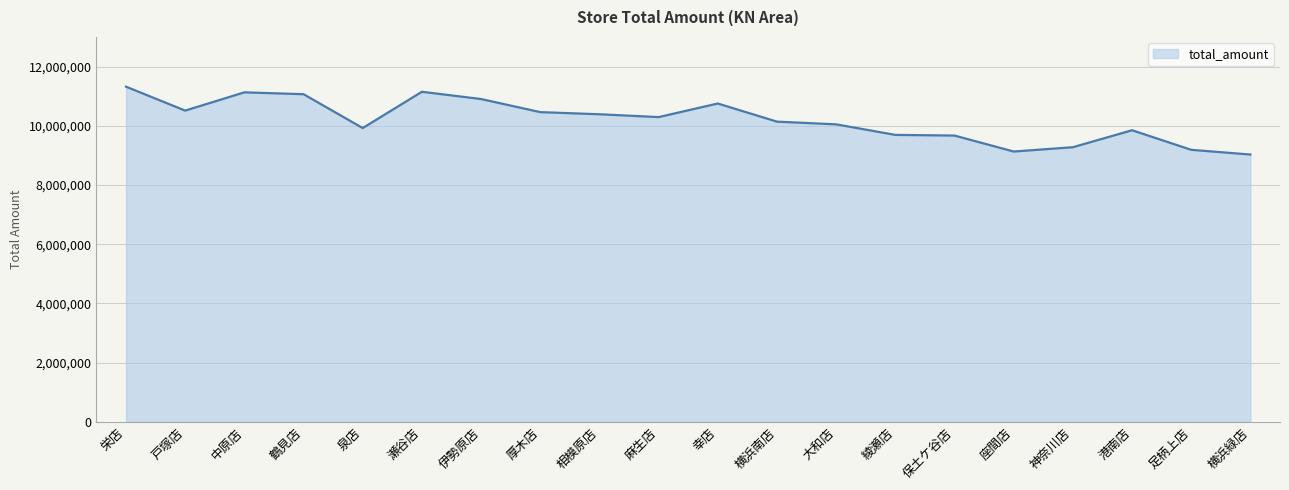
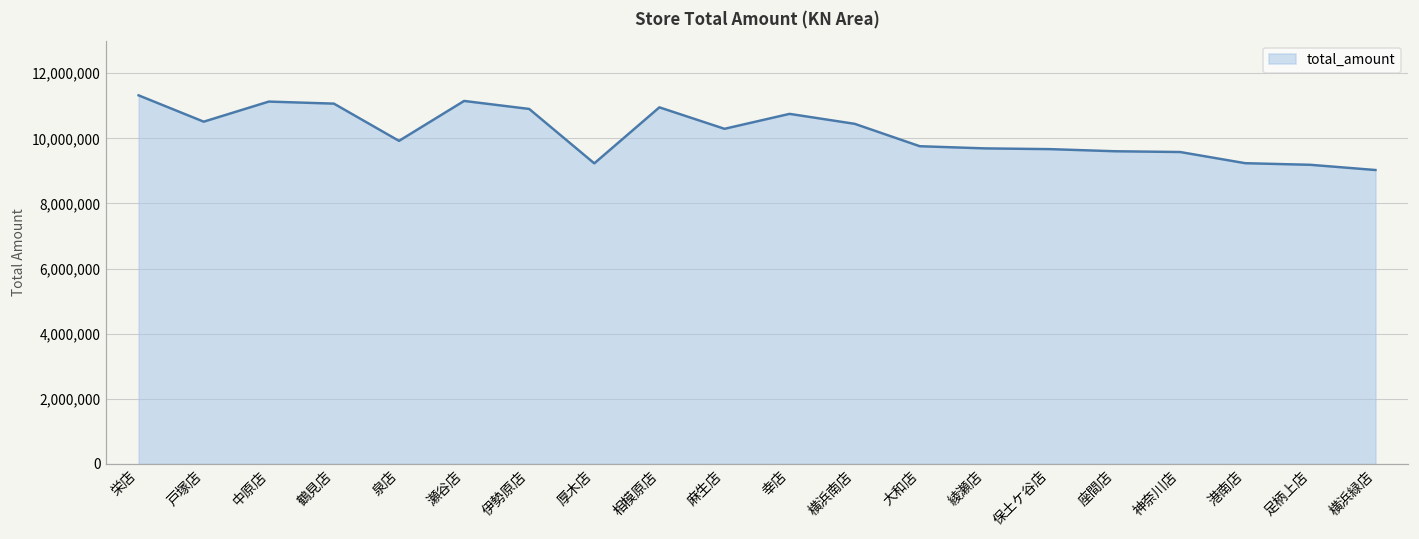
厚木店: 10,500,000 -> 9,200,000
相模原店: 10,400,000 -> 11,000,000
横浜南店: 10,100,000 -> 10,400,000
大和店: 10,000,000 -> 9,800,000
座間店: 9,100,000 -> 9,600,000
神奈川店: 9,300,000 -> 9,600,000
港南店: 9,800,000 -> 9,200,000
